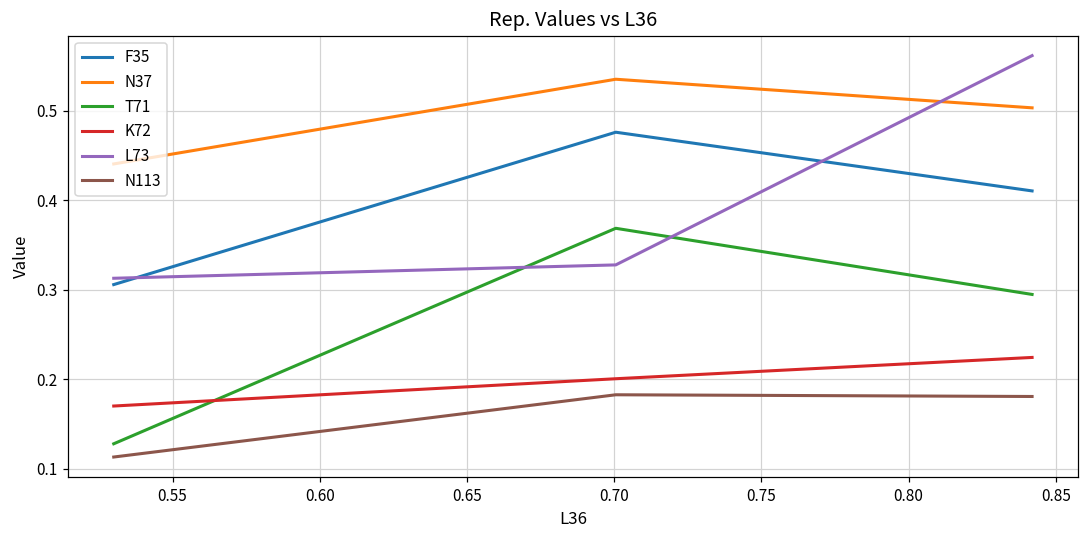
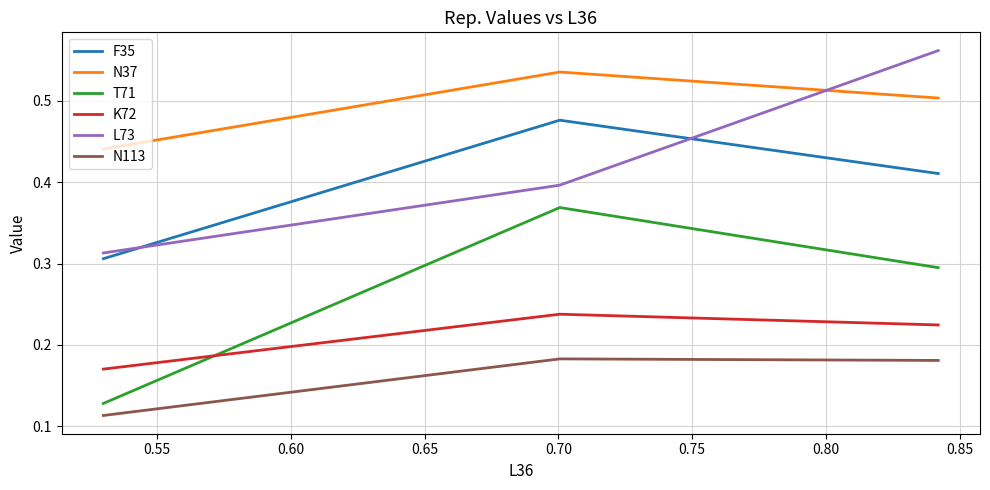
K72, 0.70: 0.20 -> 0.24
L73, 0.70: 0.33 -> 0.40
